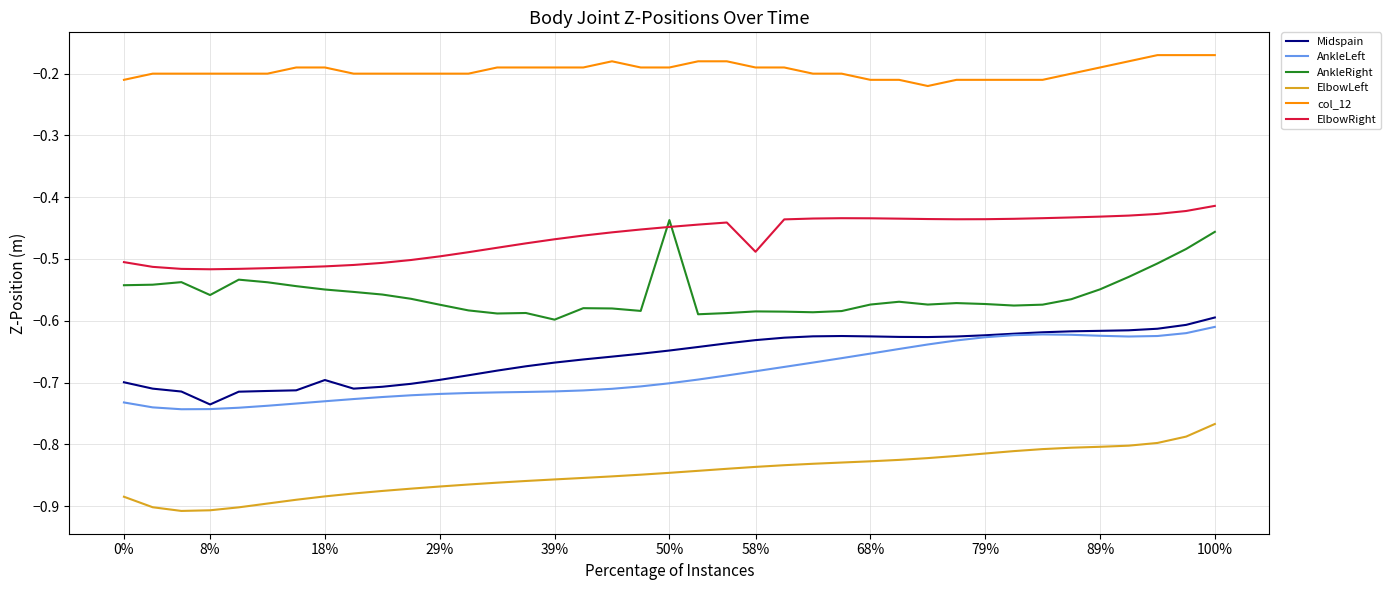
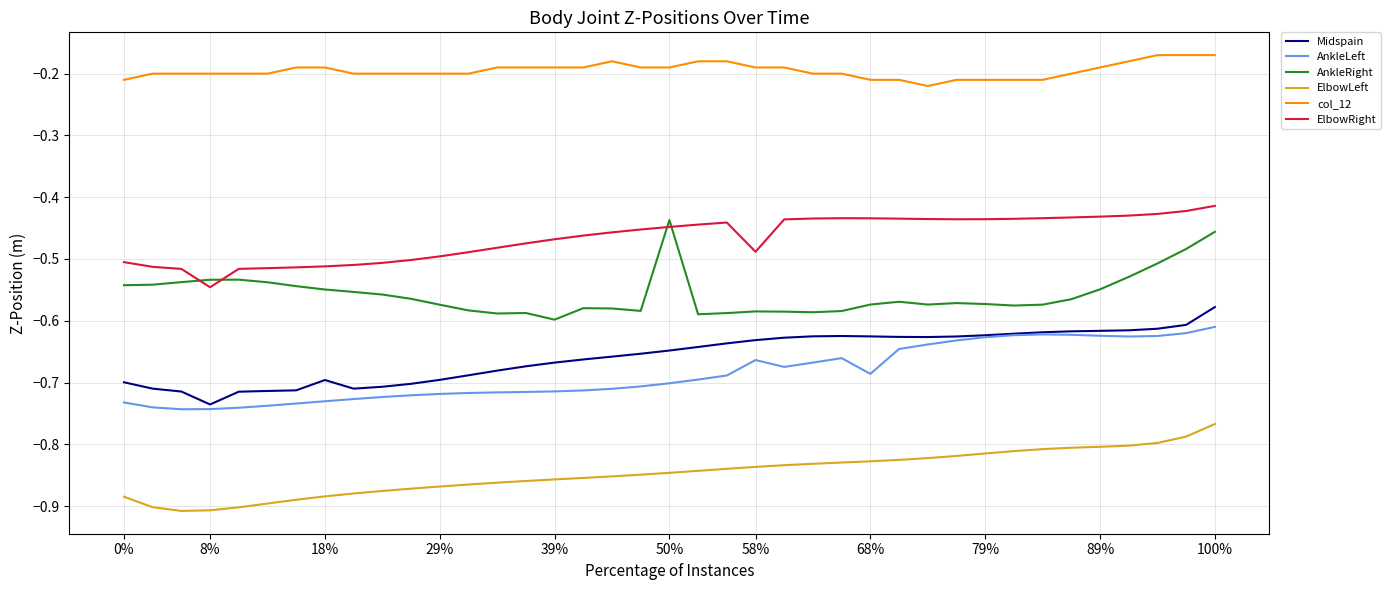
AnkleRight, 8%: -0.56 -> -0.53
ElbowRight, 8%: -0.52 -> -0.55
AnkleLeft, 58%: -0.68 -> -0.66
AnkleLeft, 68%: -0.65 -> -0.69
Midspain, 100%: -0.59 -> -0.58
